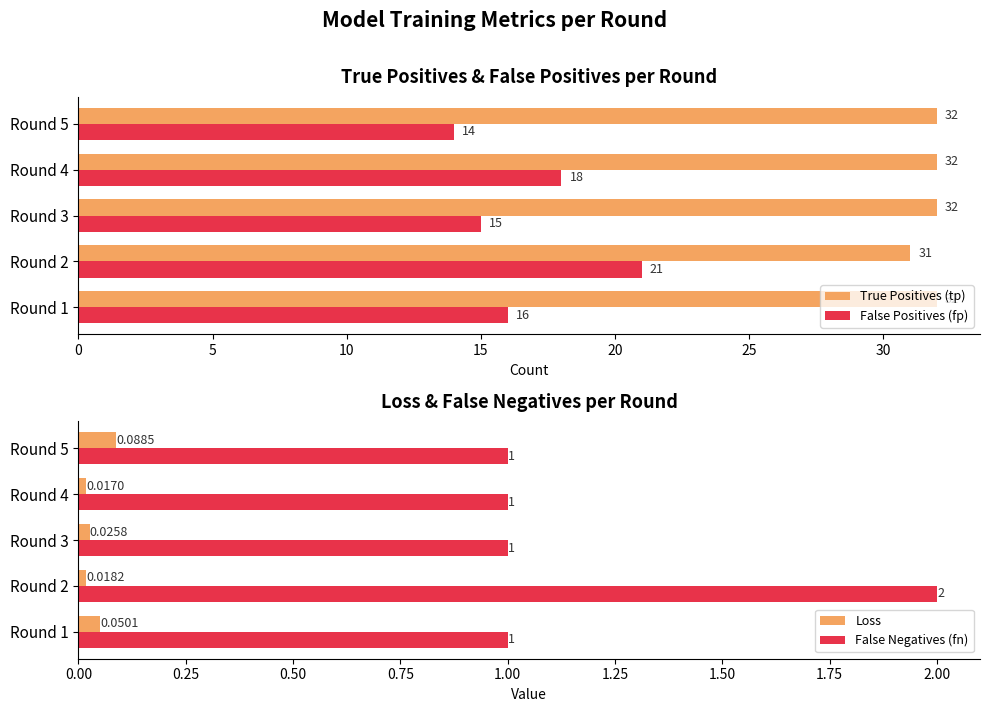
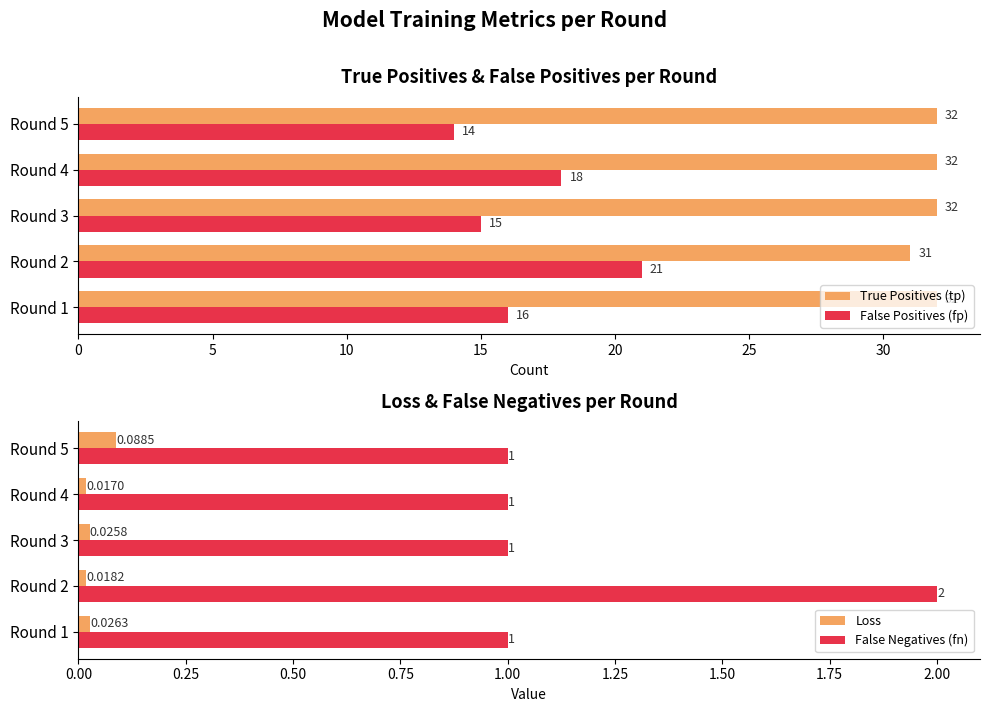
Loss & False Negatives per Round, Loss, Round 1: 0.0501 -> 0.0263
